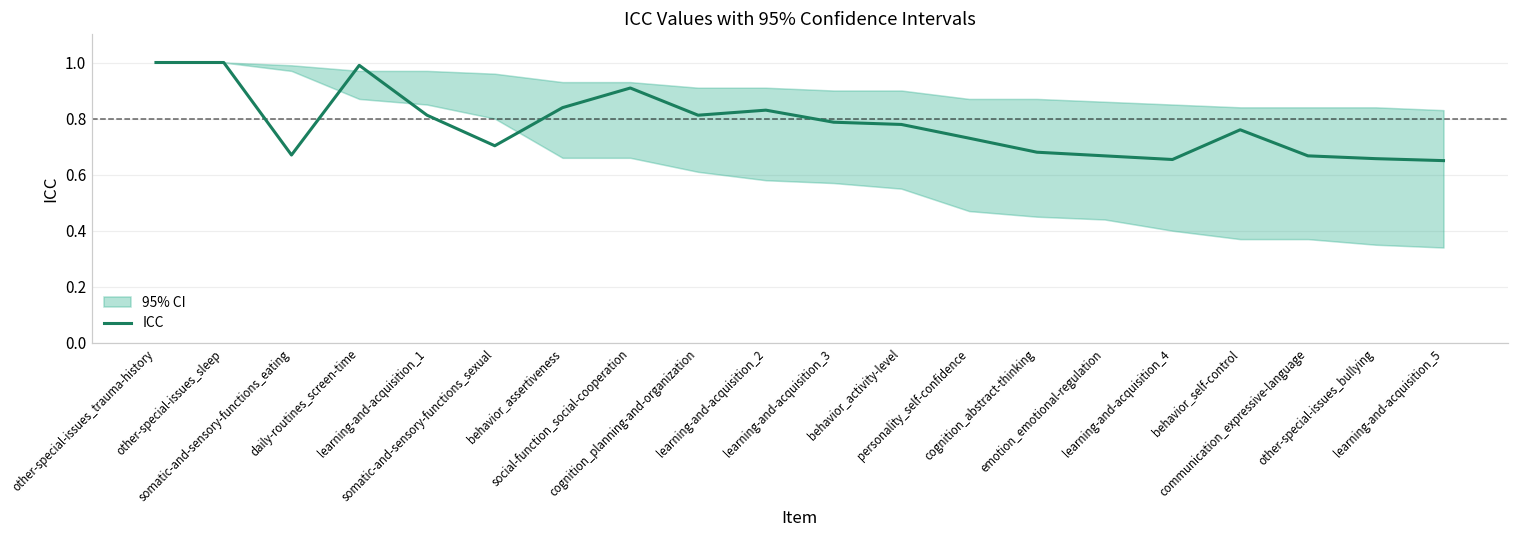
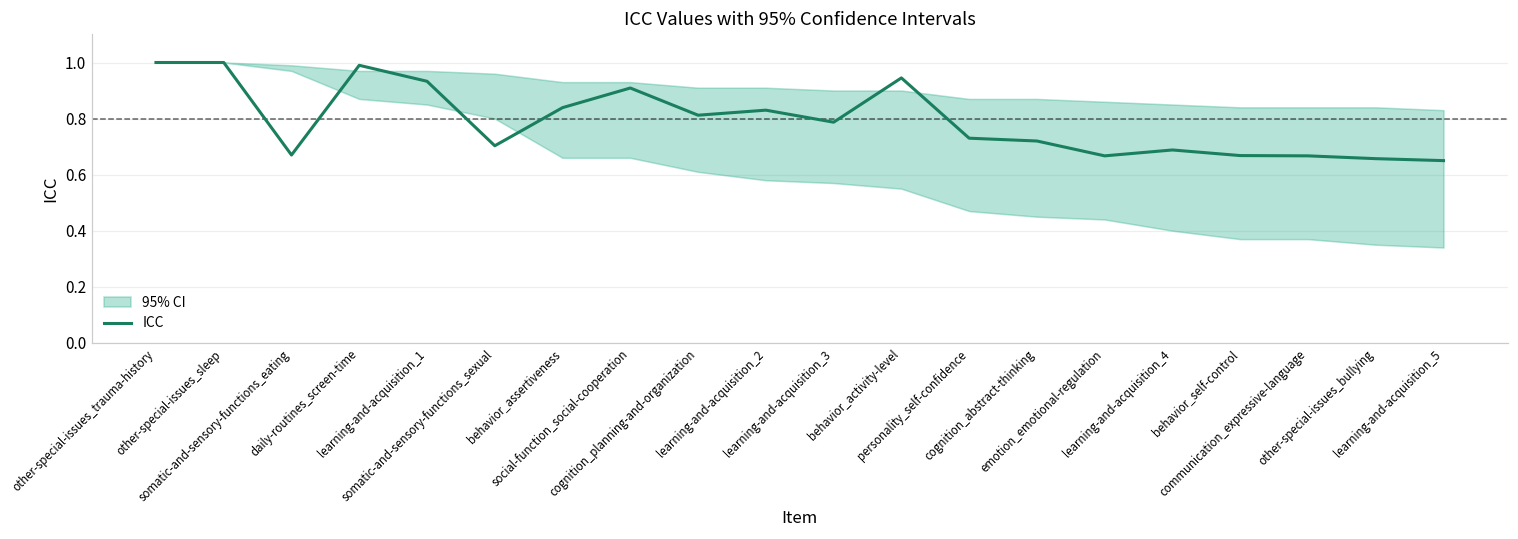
ICC, learning-and-acquisition_1: 0.81 -> 0.93
ICC, behavior_activity-level: 0.78 -> 0.95
ICC, cognition_abstract-thinking: 0.68 -> 0.72
ICC, learning-and-acquisition_4: 0.65 -> 0.69
ICC, behavior_self-control: 0.76 -> 0.67
